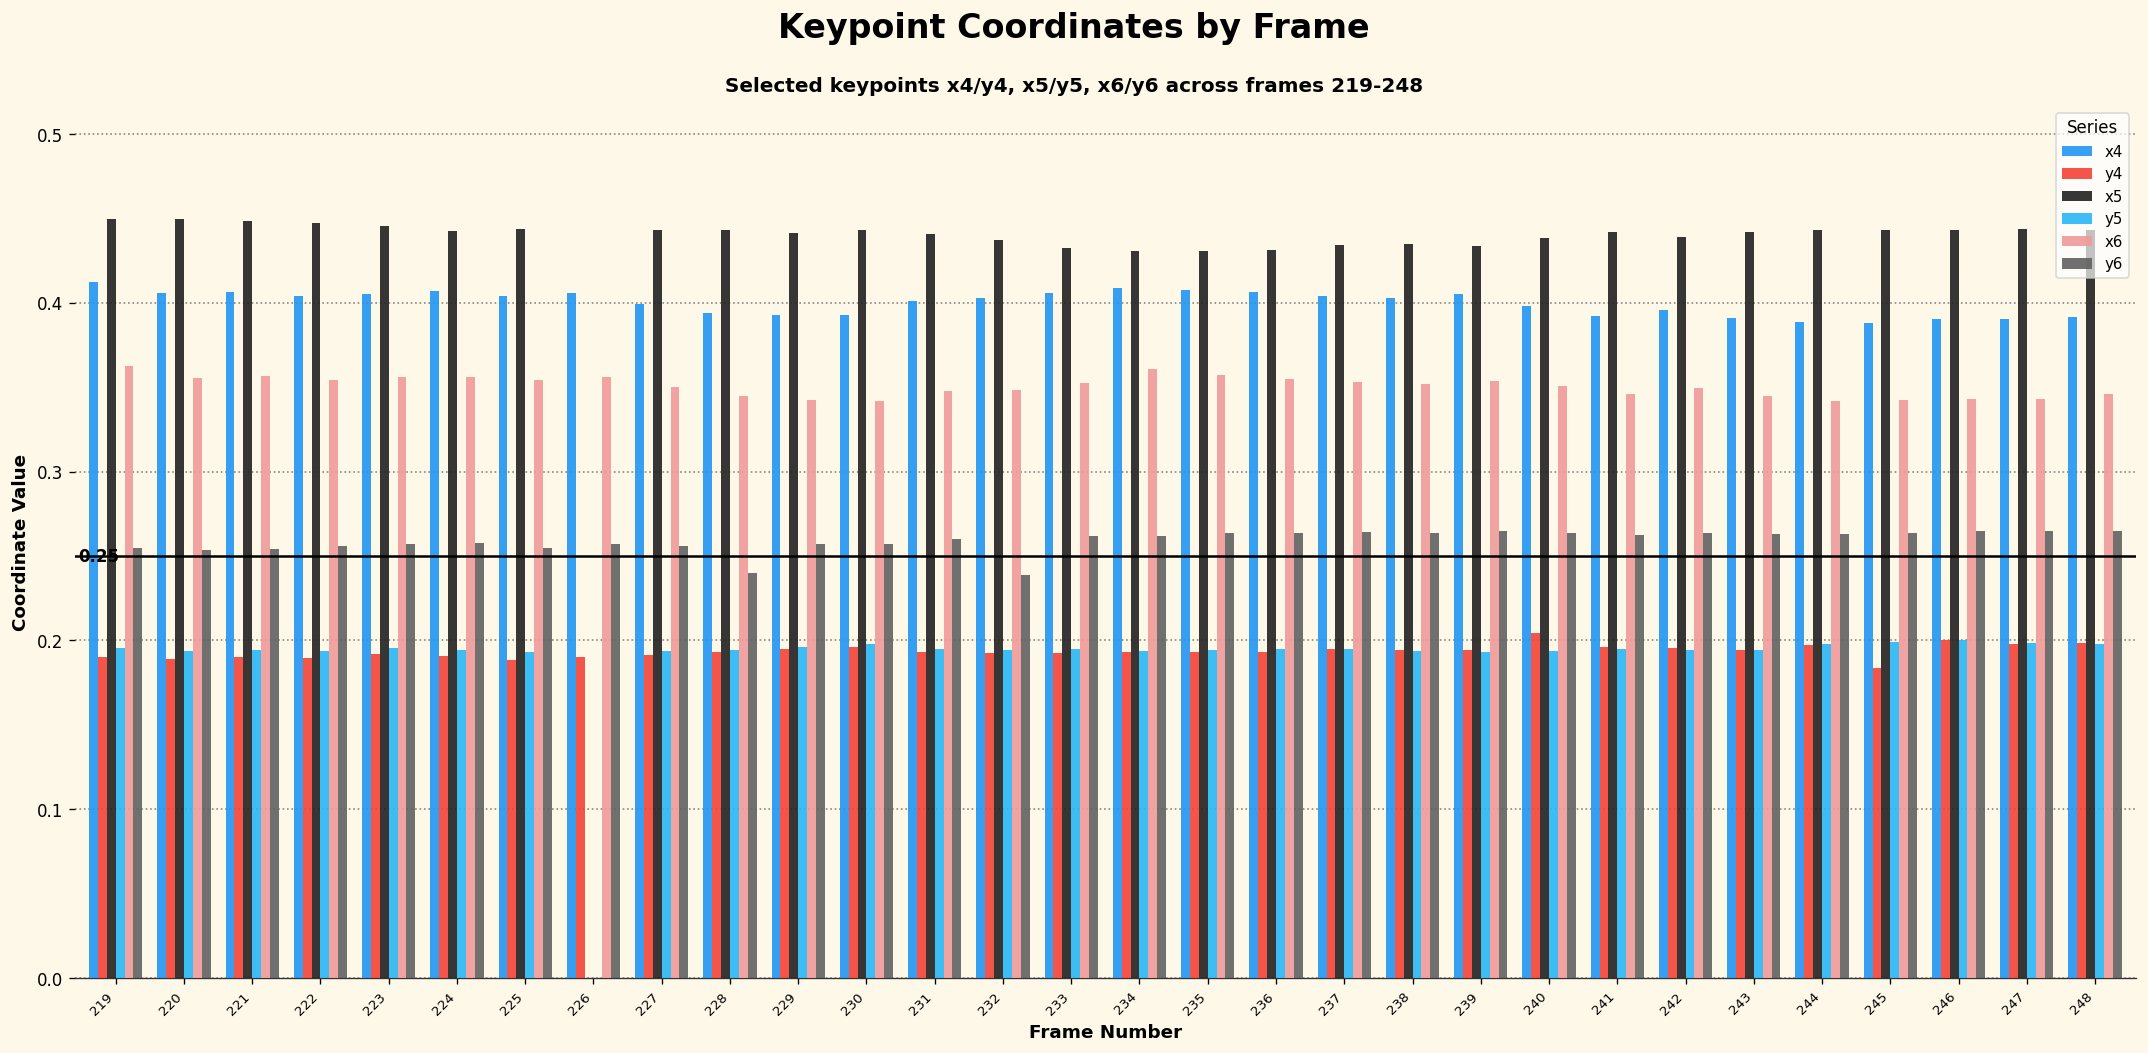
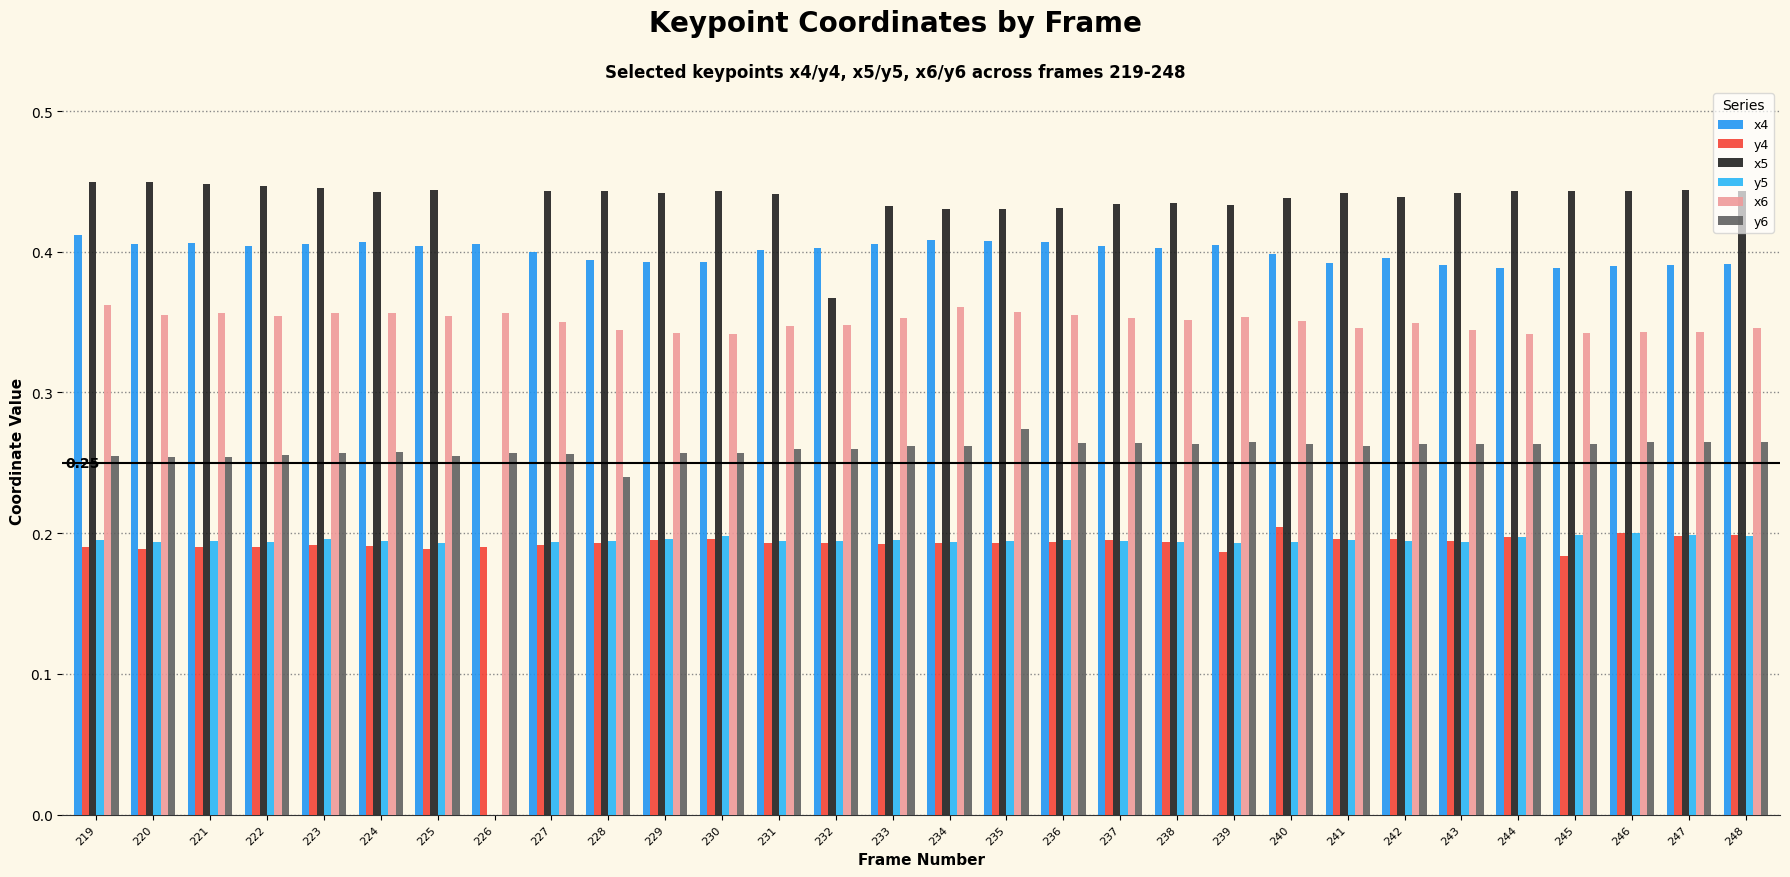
x5, 232: 0.437 -> 0.367
y6, 232: 0.239 -> 0.260
y6, 235: 0.263 -> 0.274
y4, 239: 0.194 -> 0.187
